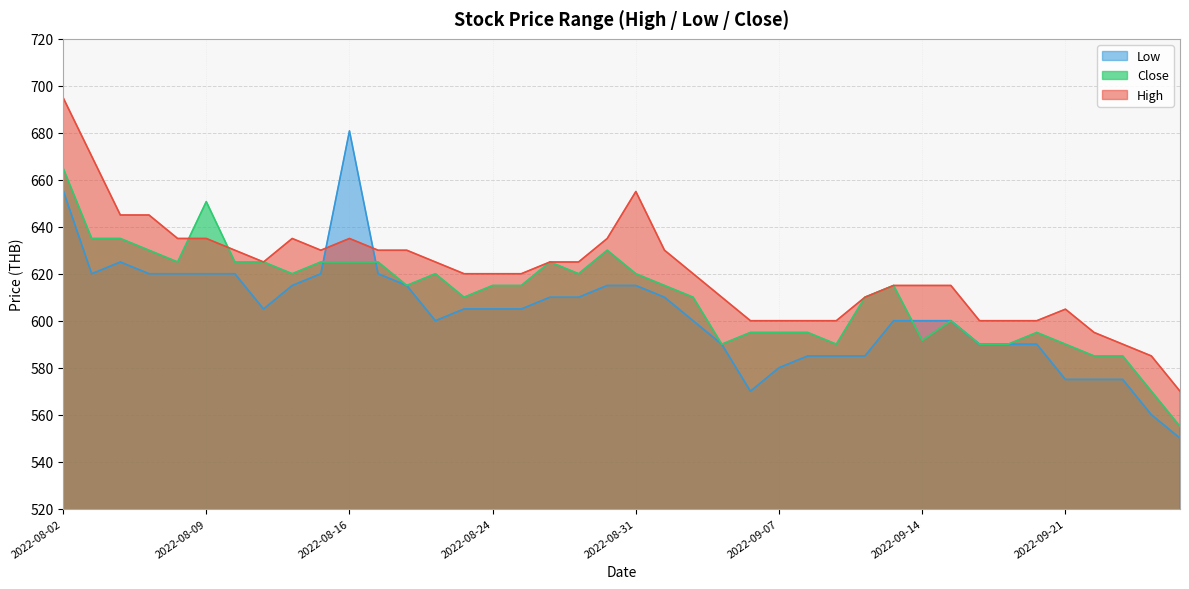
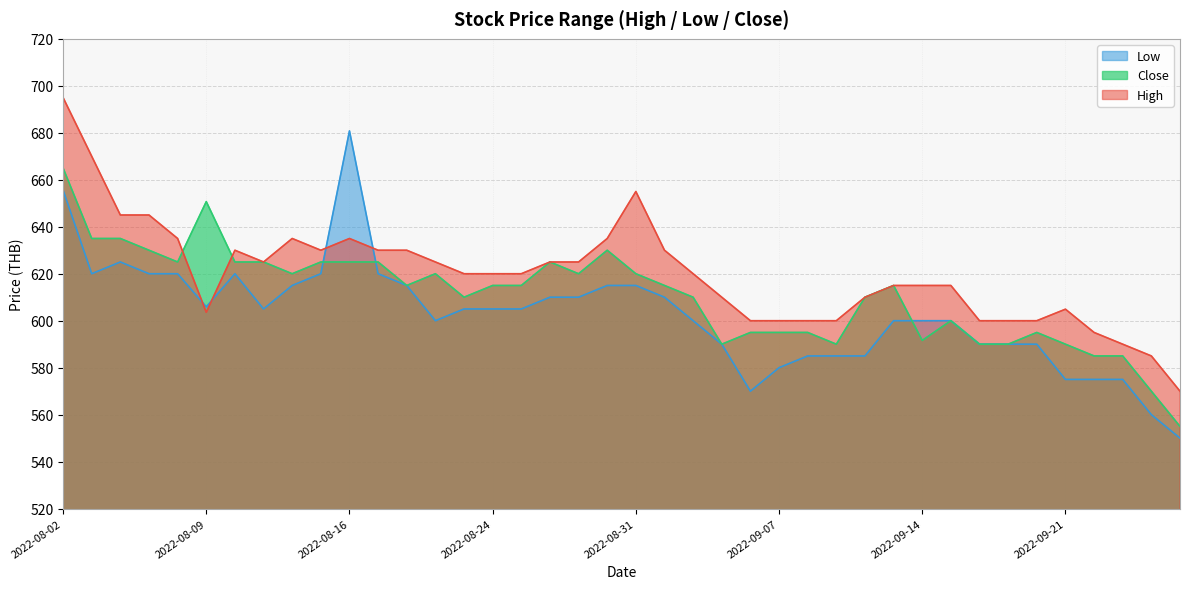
Low, 2022-08-09: 620 -> 606
High, 2022-08-09: 635 -> 604
